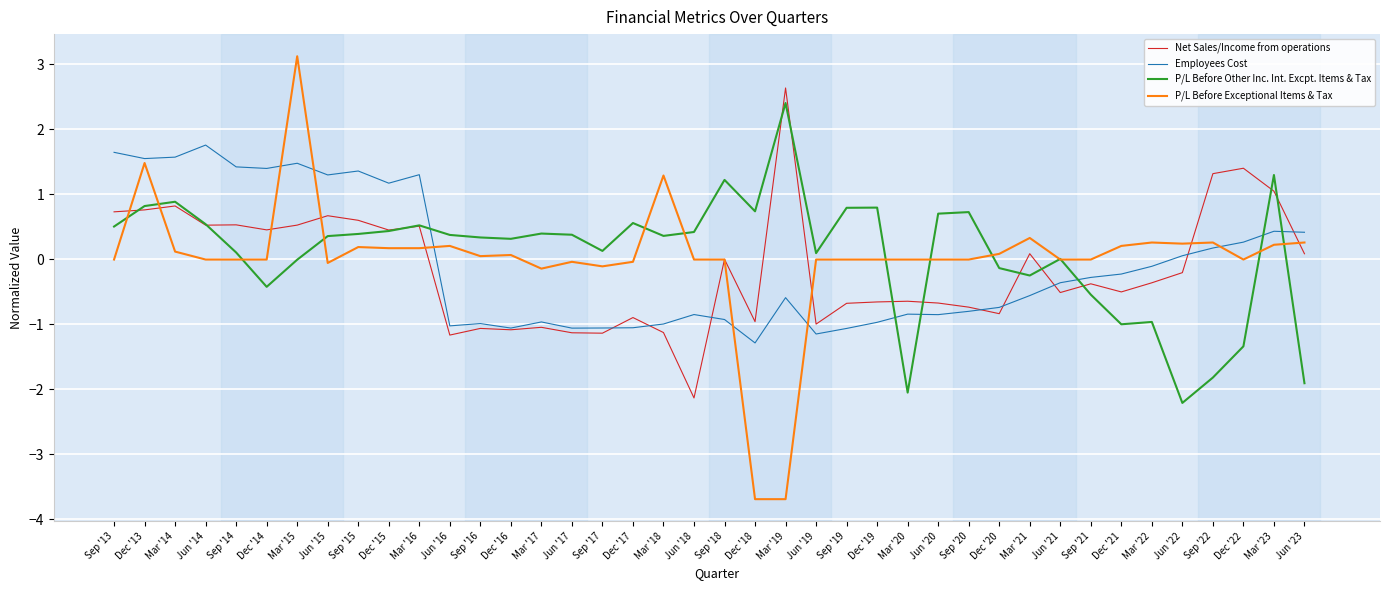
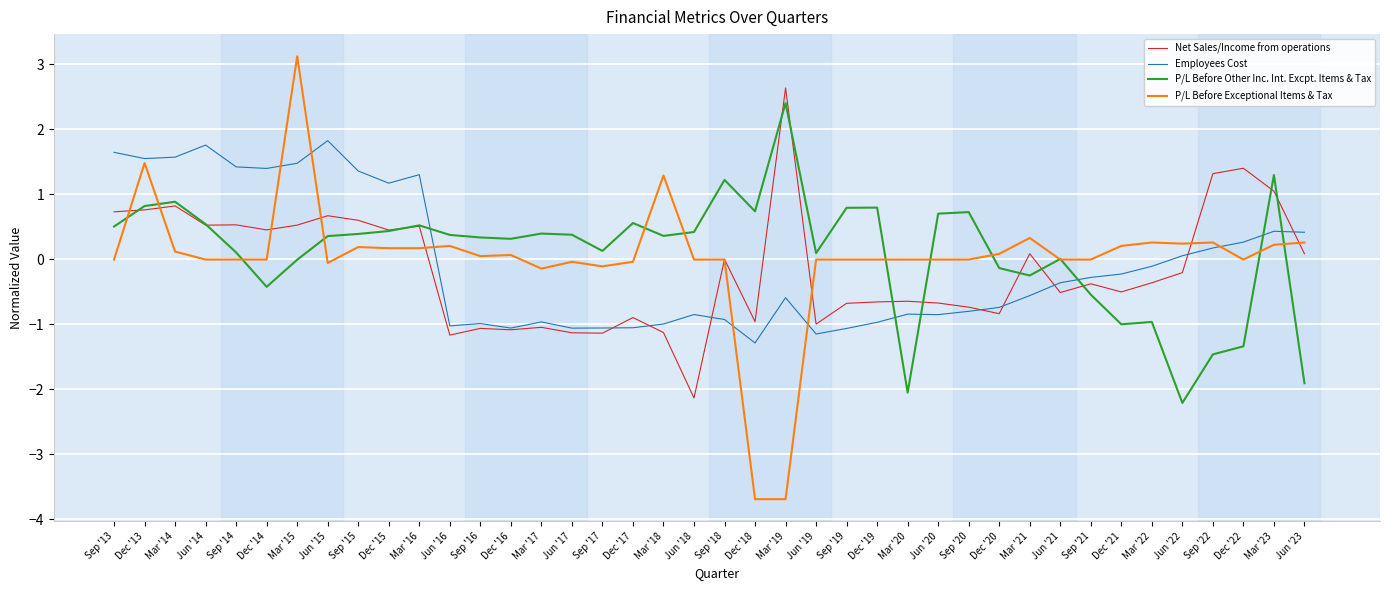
Employees Cost, Jun '15: 1.3 -> 1.8
P/L Before Other Inc. Int. Excpt. Items & Tax, Sep '22: -1.8 -> -1.5
